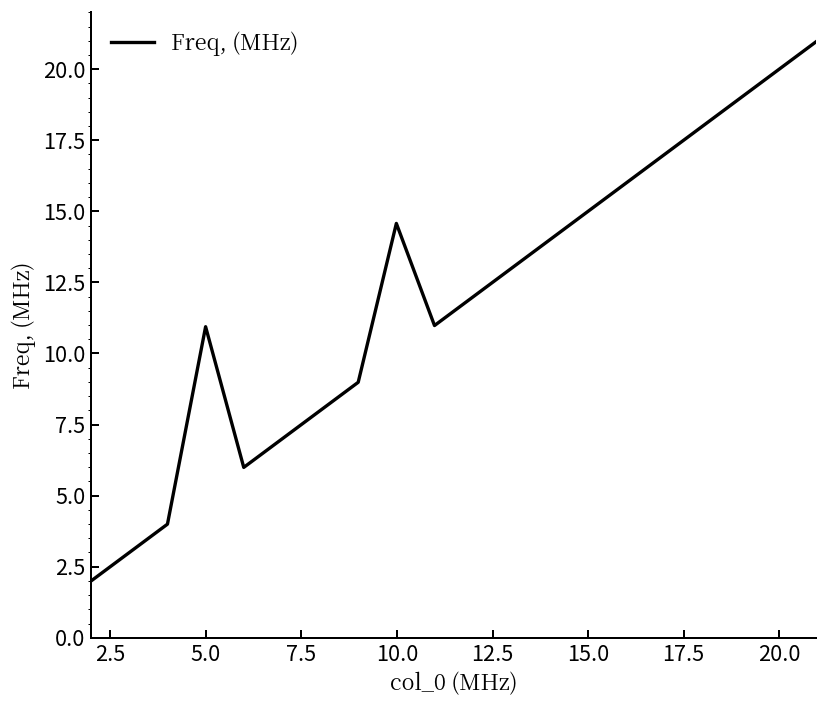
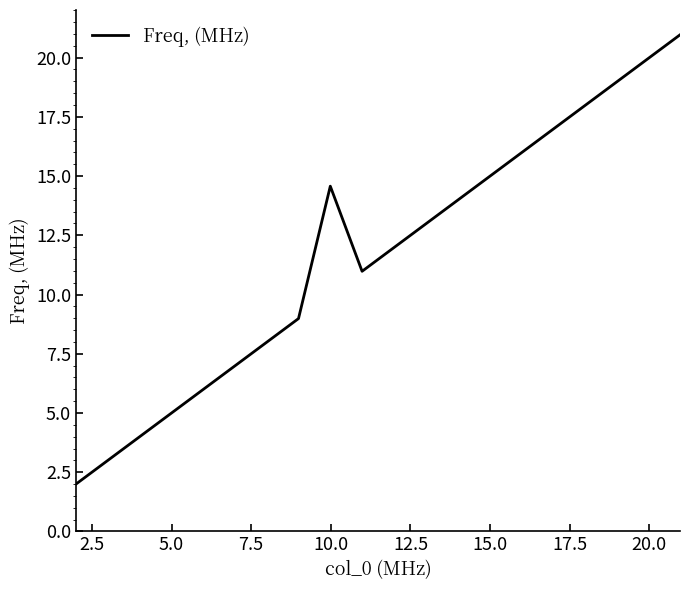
5.0: 10.9 -> 5.0
